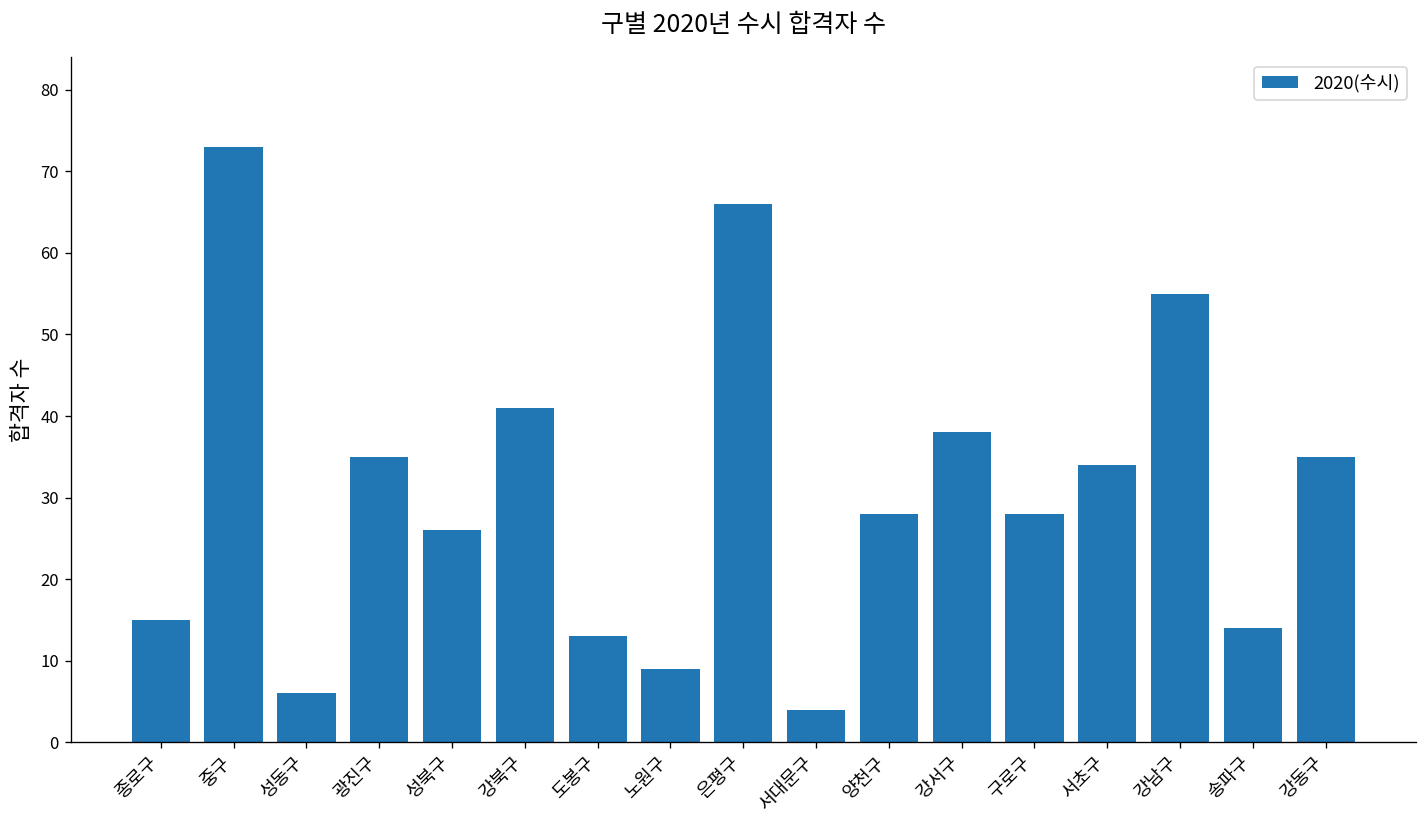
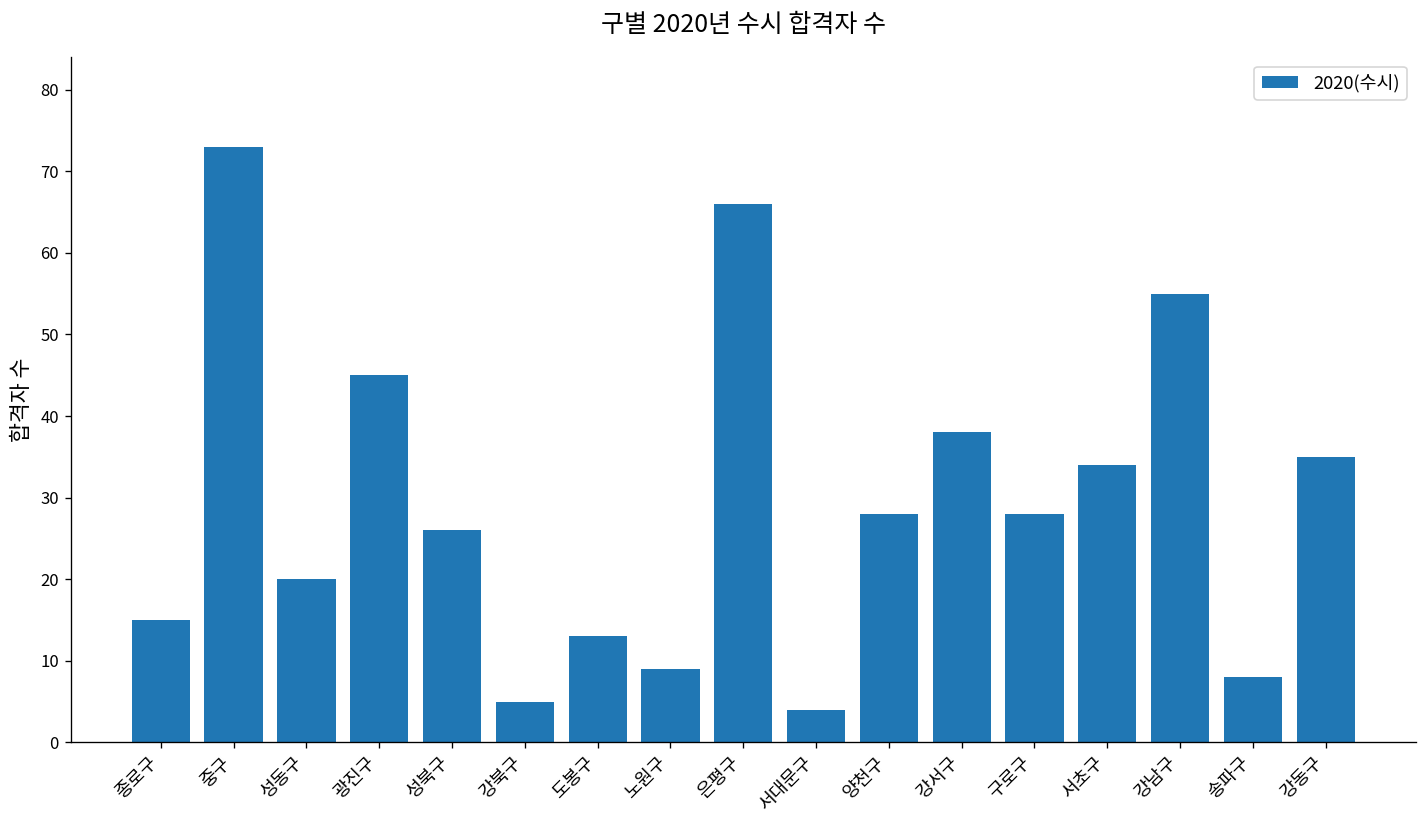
성동구: 6 -> 20
광진구: 35 -> 45
강북구: 41 -> 5
송파구: 14 -> 8
